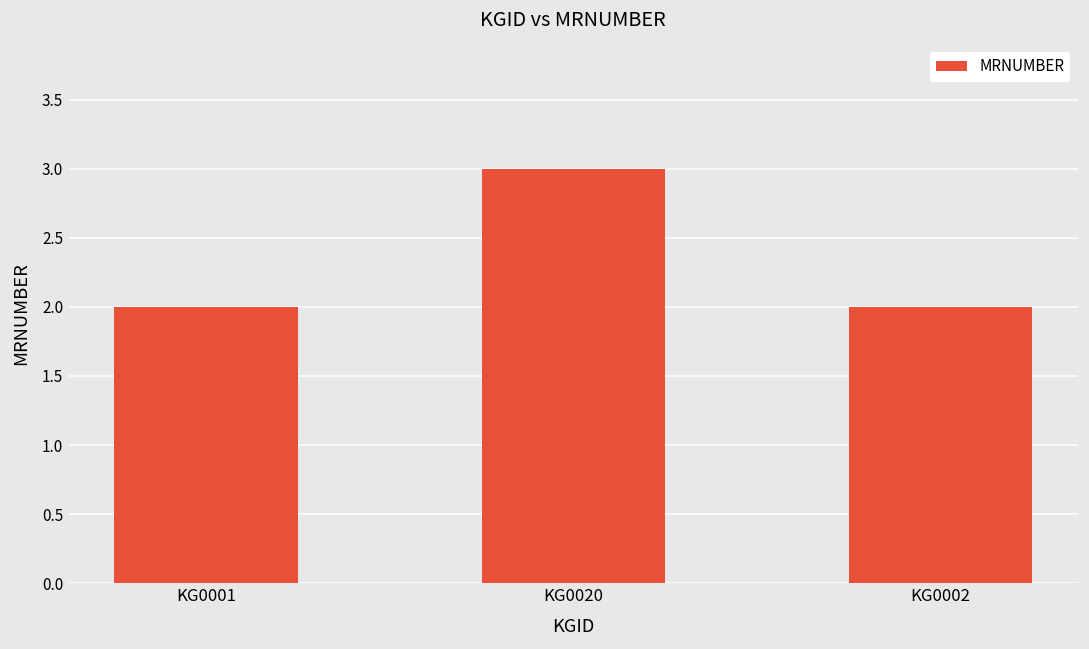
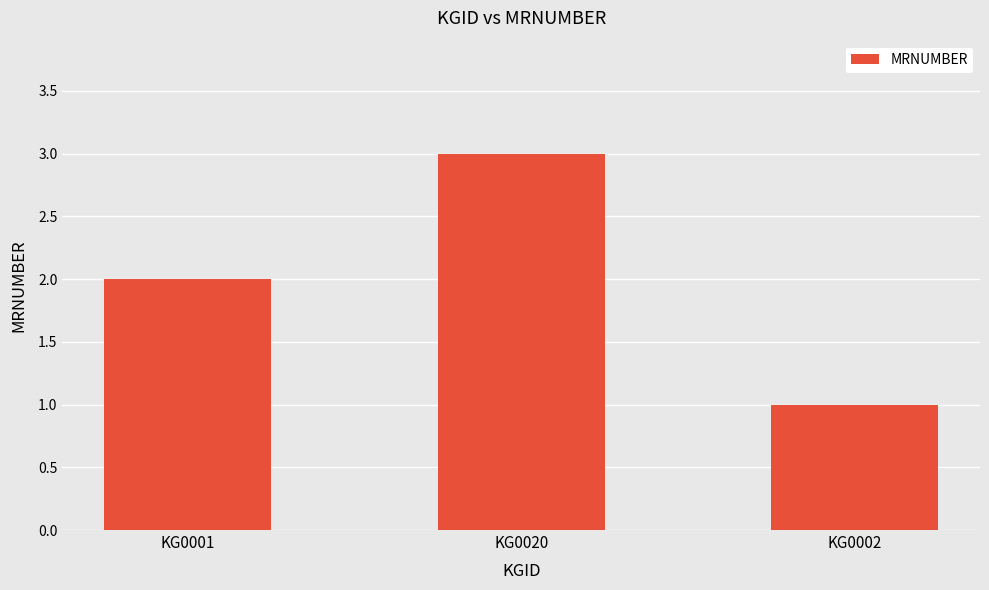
KG0002: 2 -> 1
